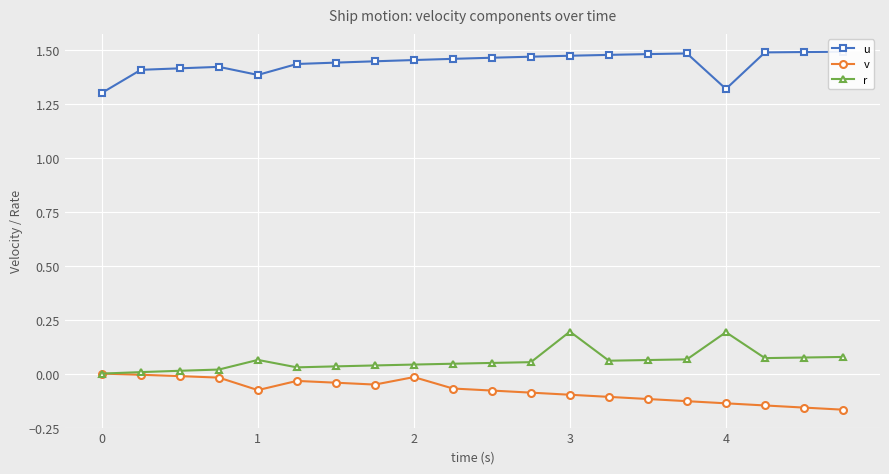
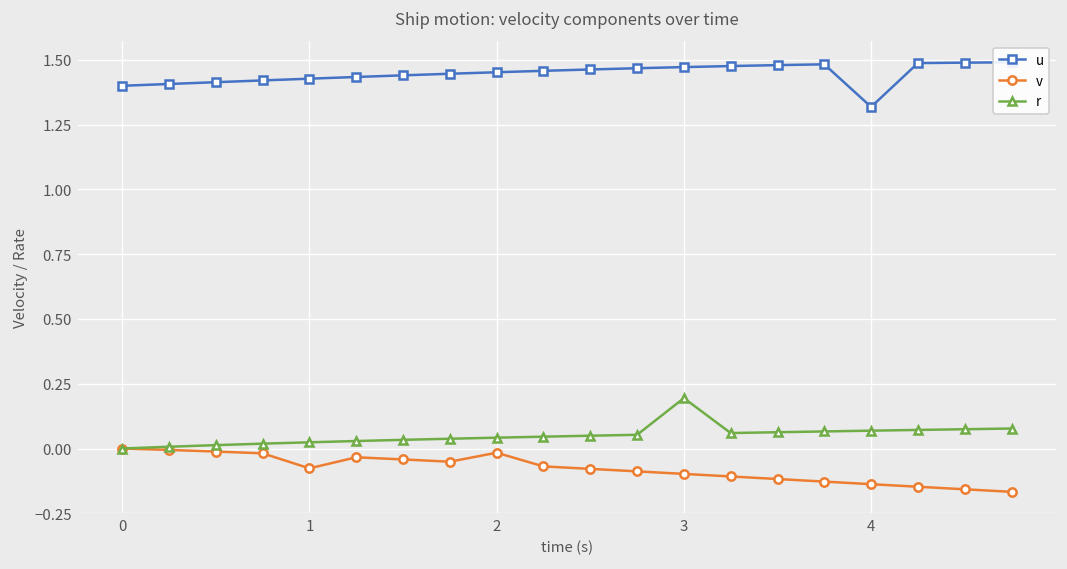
u, 0: 1.3 -> 1.4
u, 1: 1.38 -> 1.43
r, 1: 0.06 -> 0.02
r, 4: 0.19 -> 0.07
